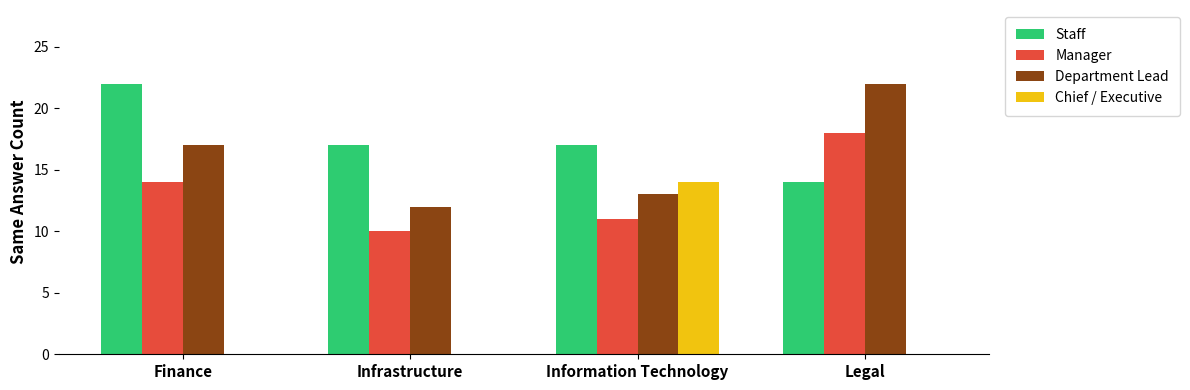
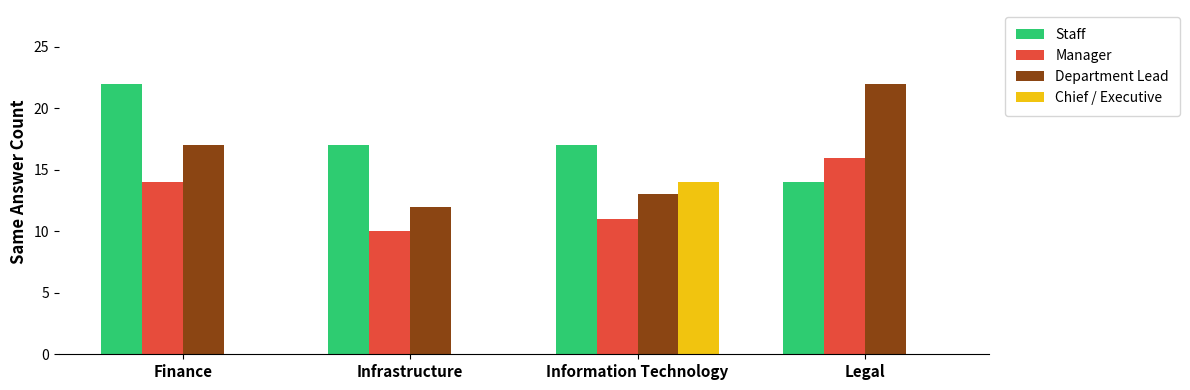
Manager, Legal: 18 -> 16
